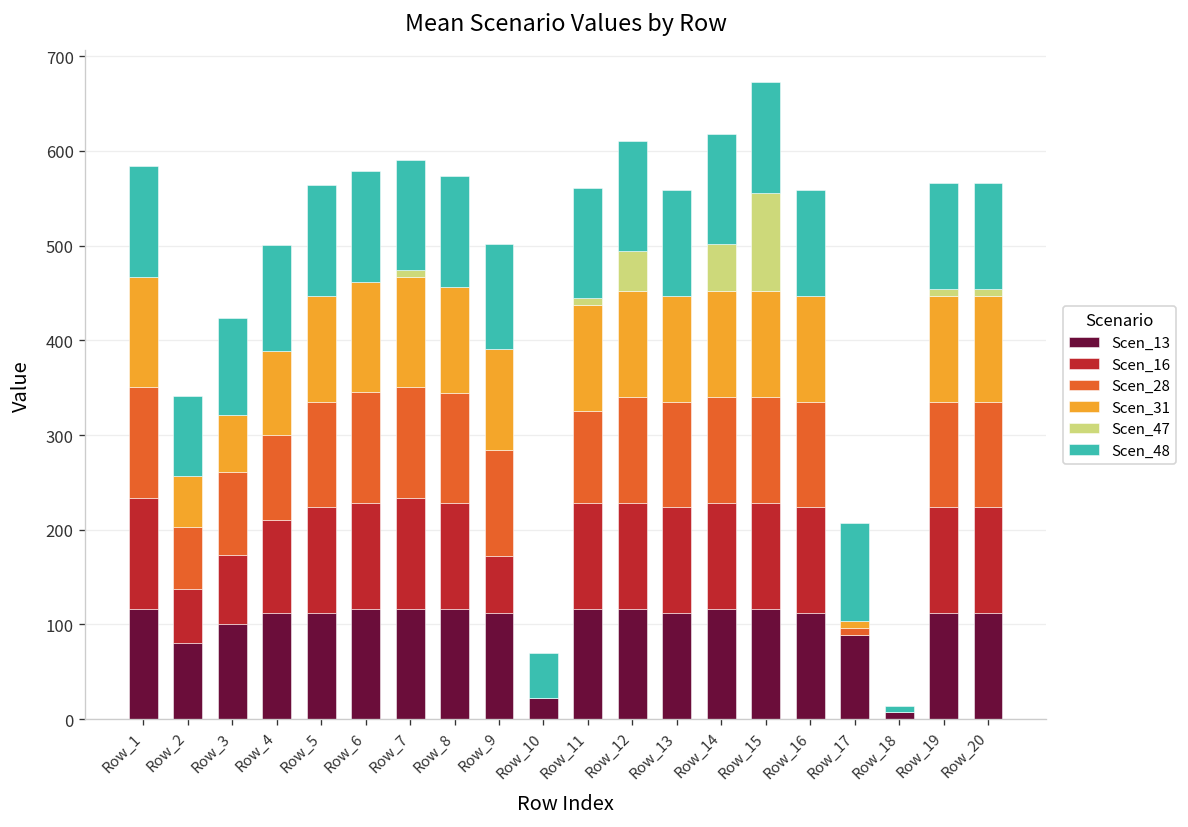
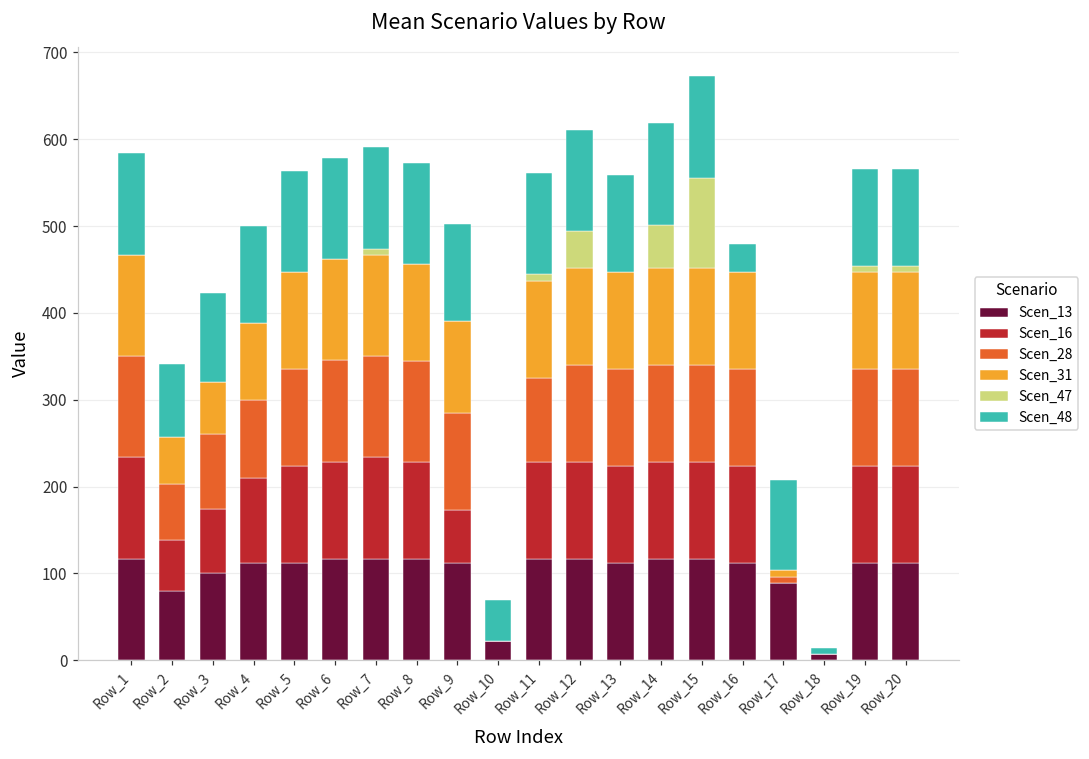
Scen_48, Row_16: 110 -> 30
